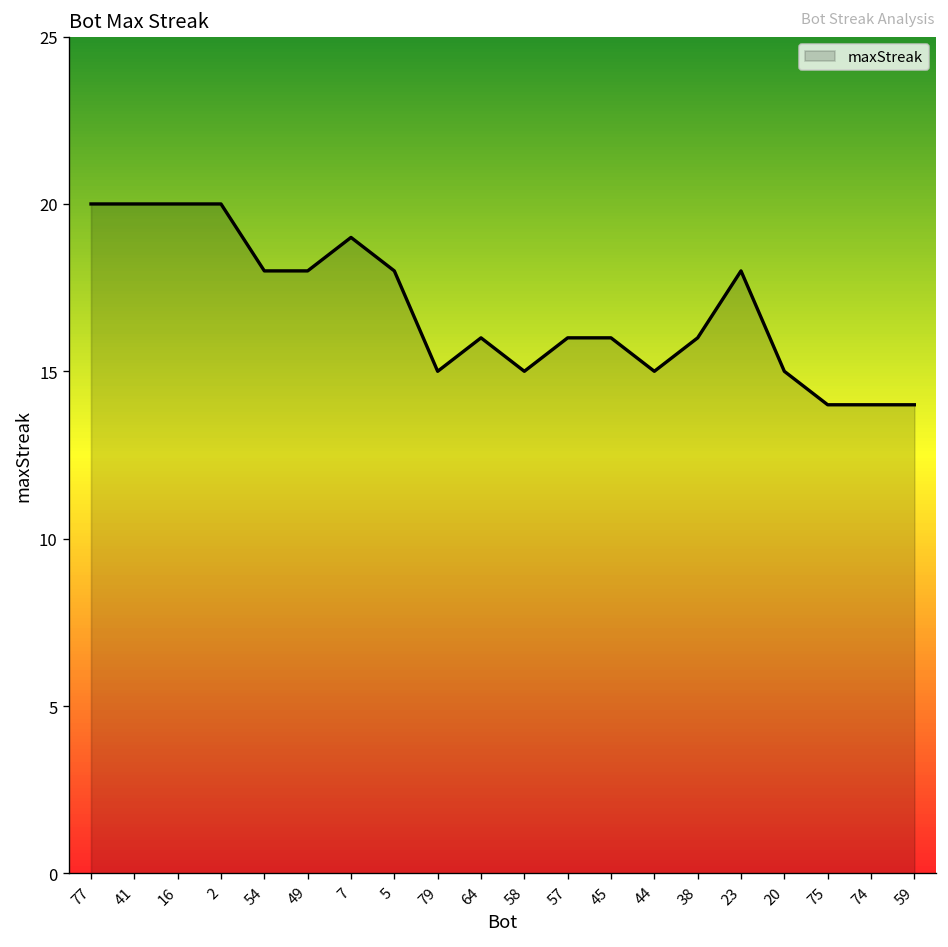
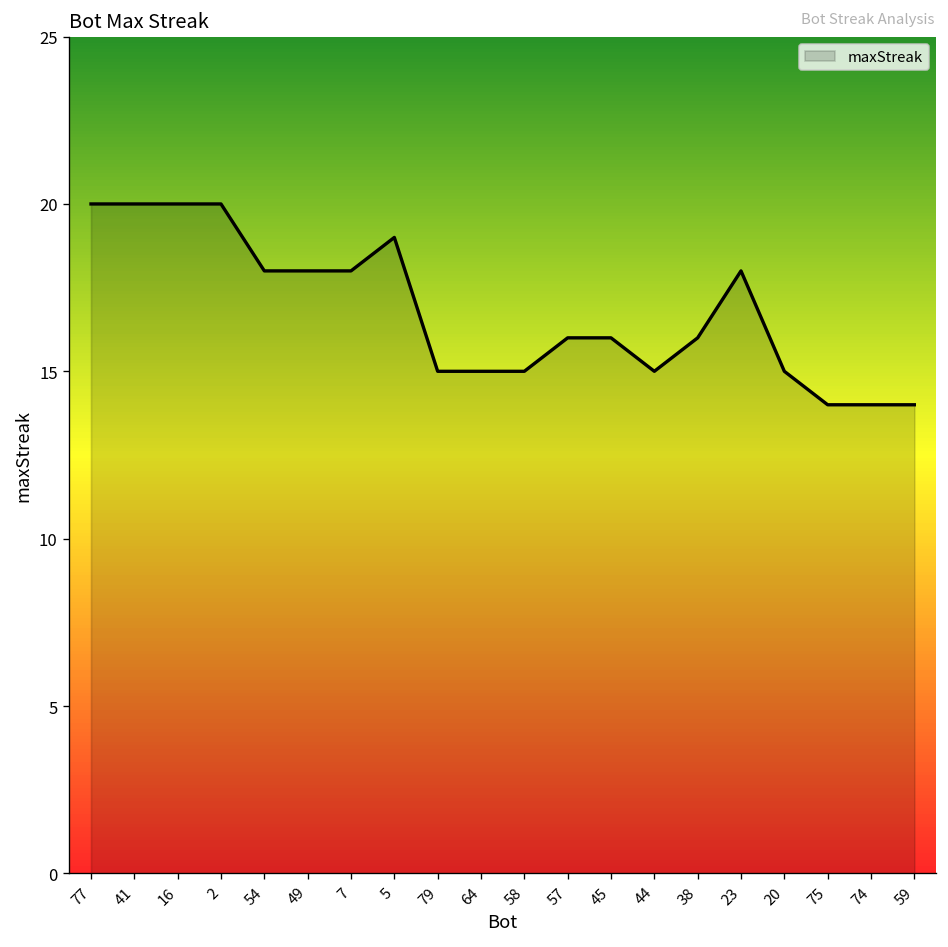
7: 19 -> 18
5: 18 -> 19
64: 16 -> 15
